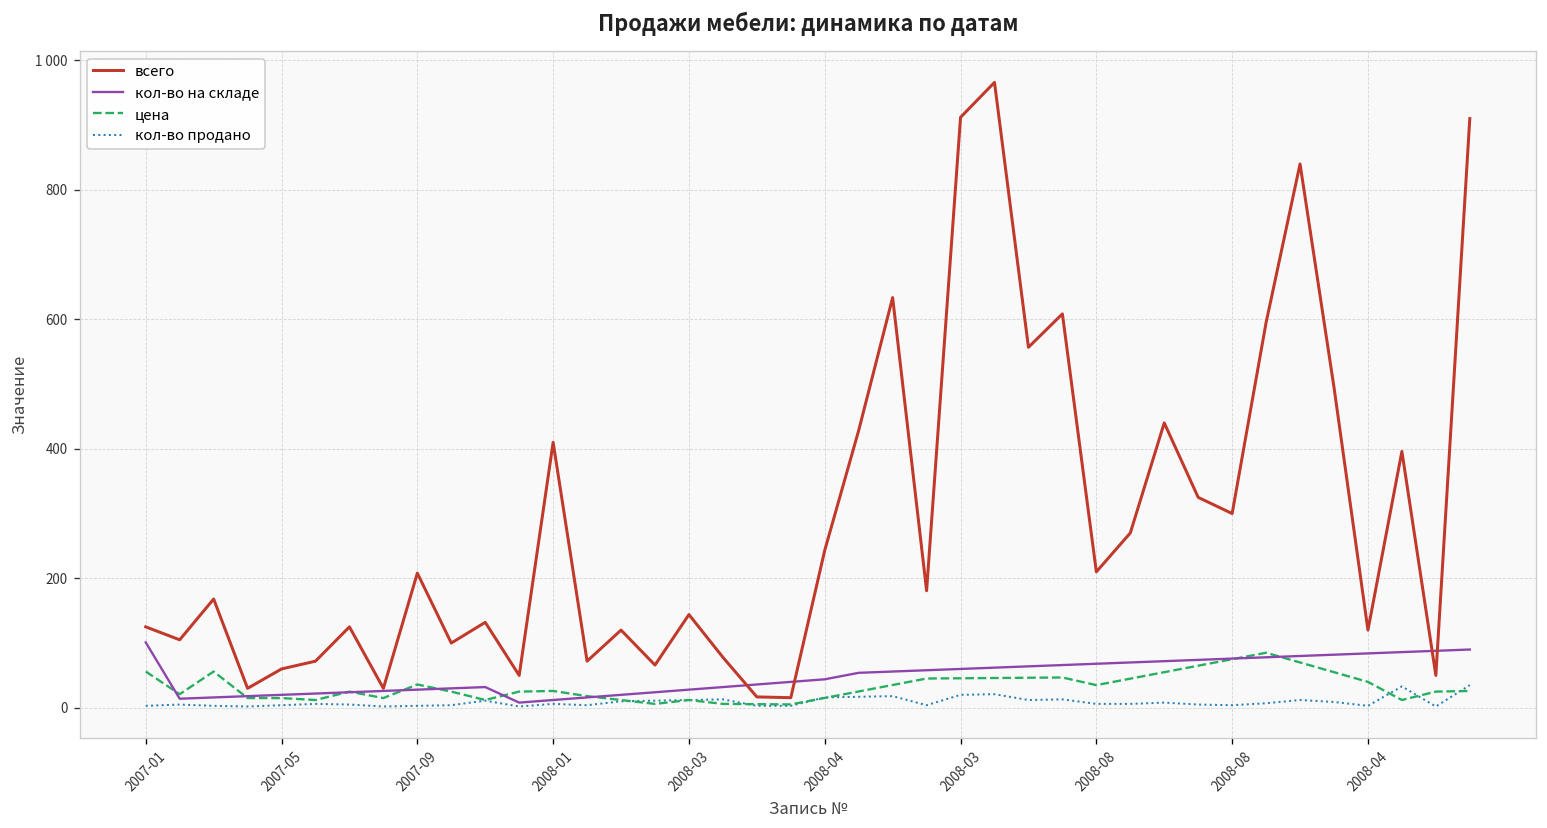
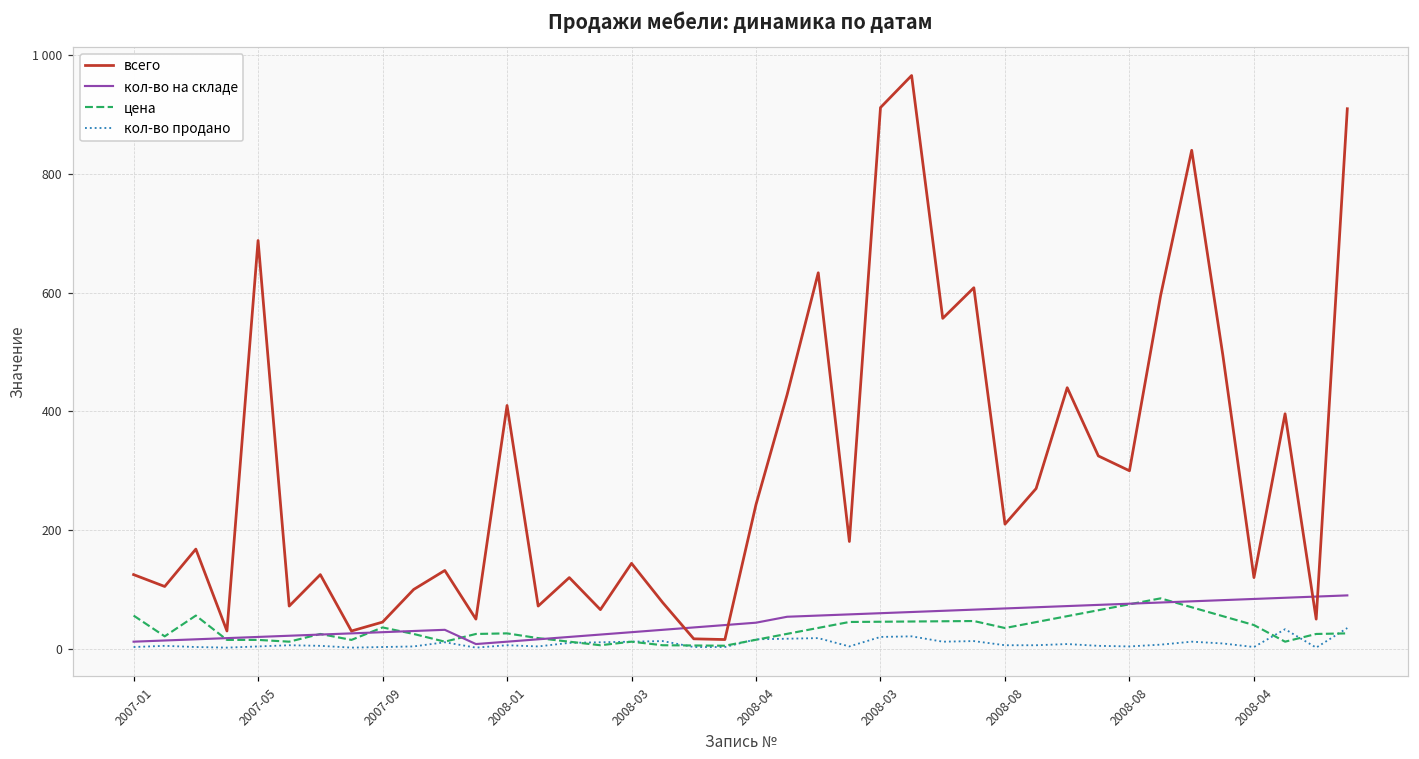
кол-во на складе, 2007-01: 100 -> 10
всего, 2007-05: 60 -> 690
всего, 2007-09: 210 -> 50
